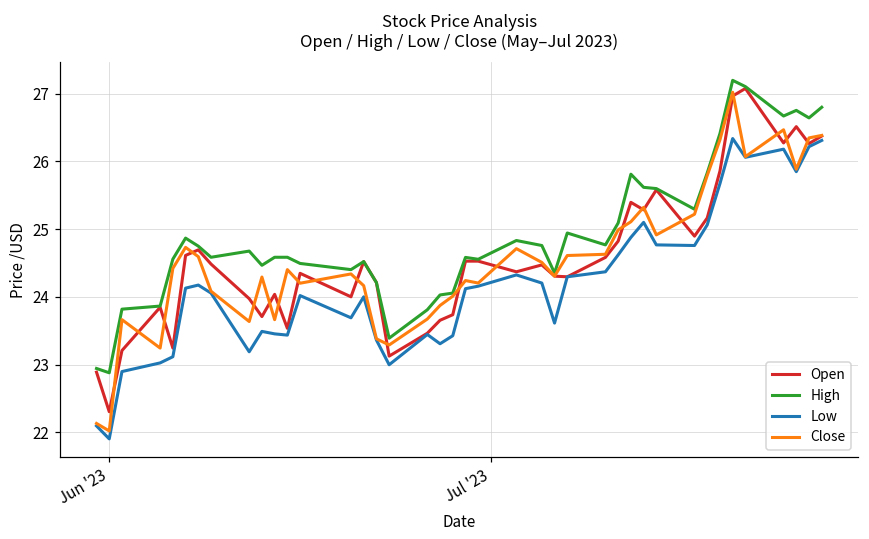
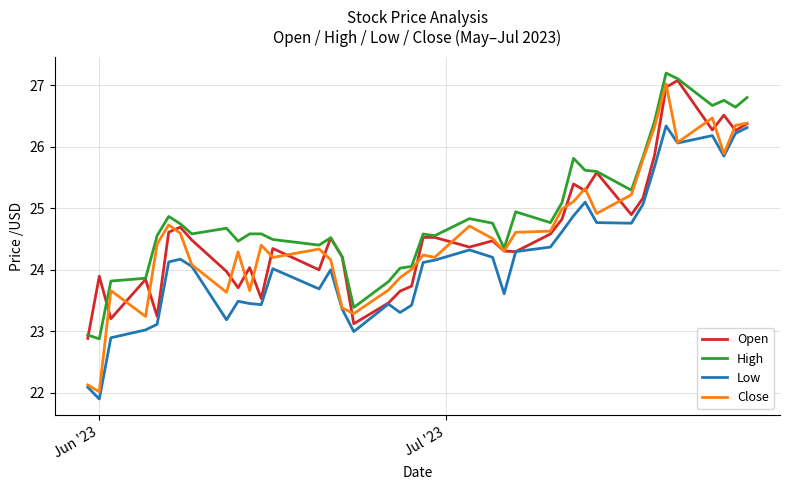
Open, Jun '23: 22.3 -> 23.9
